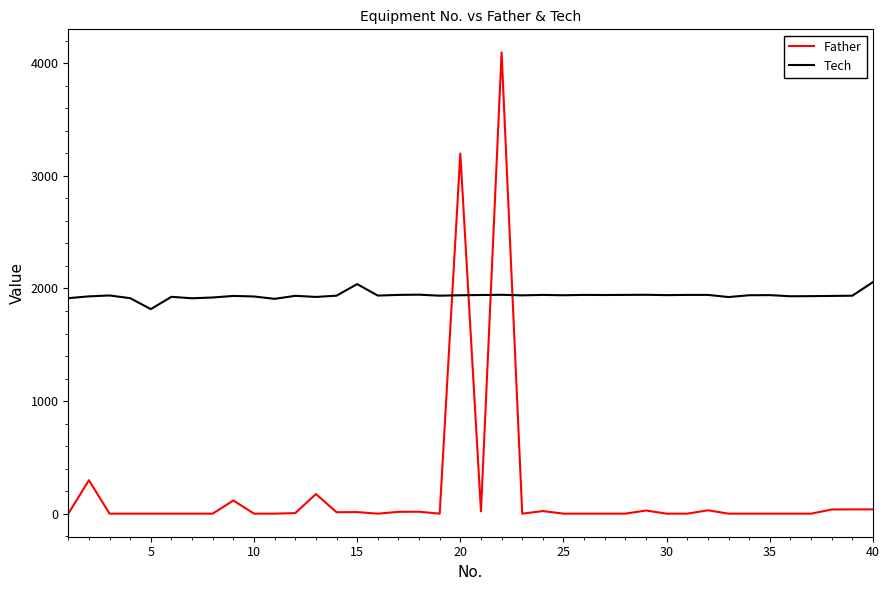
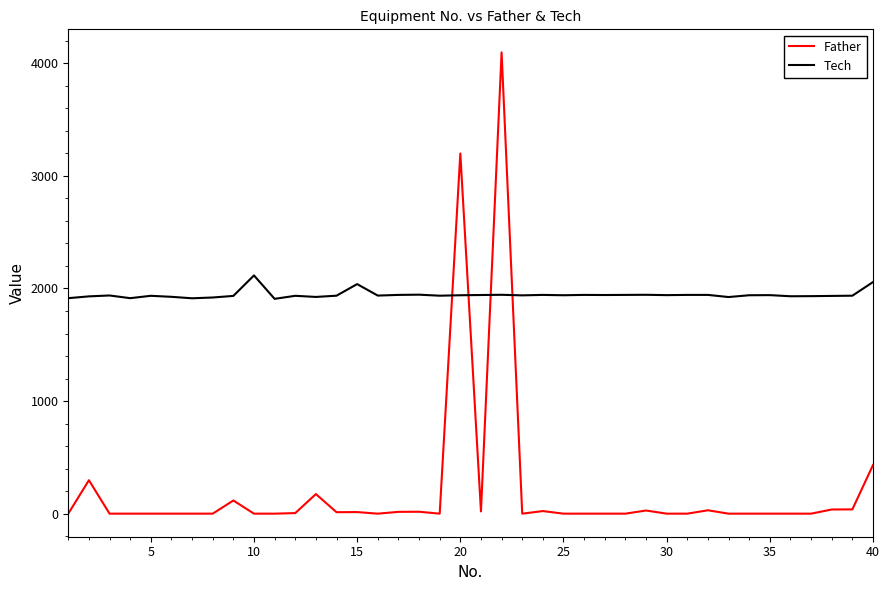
Tech, 5: 1820 -> 1940
Tech, 10: 1930 -> 2120
Father, 40: 40 -> 430
